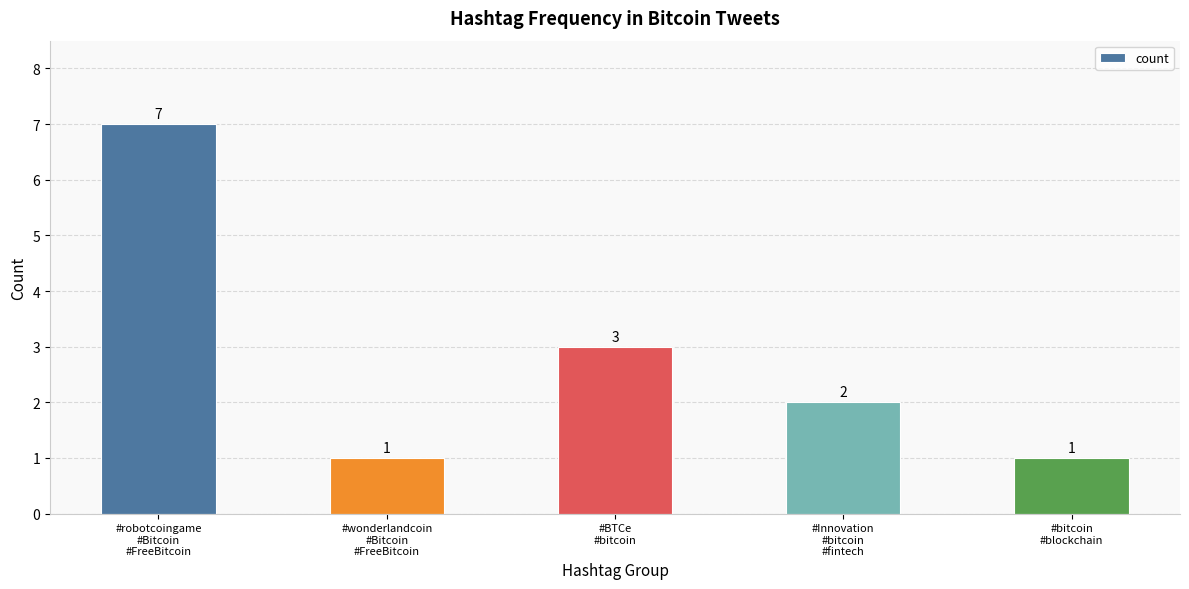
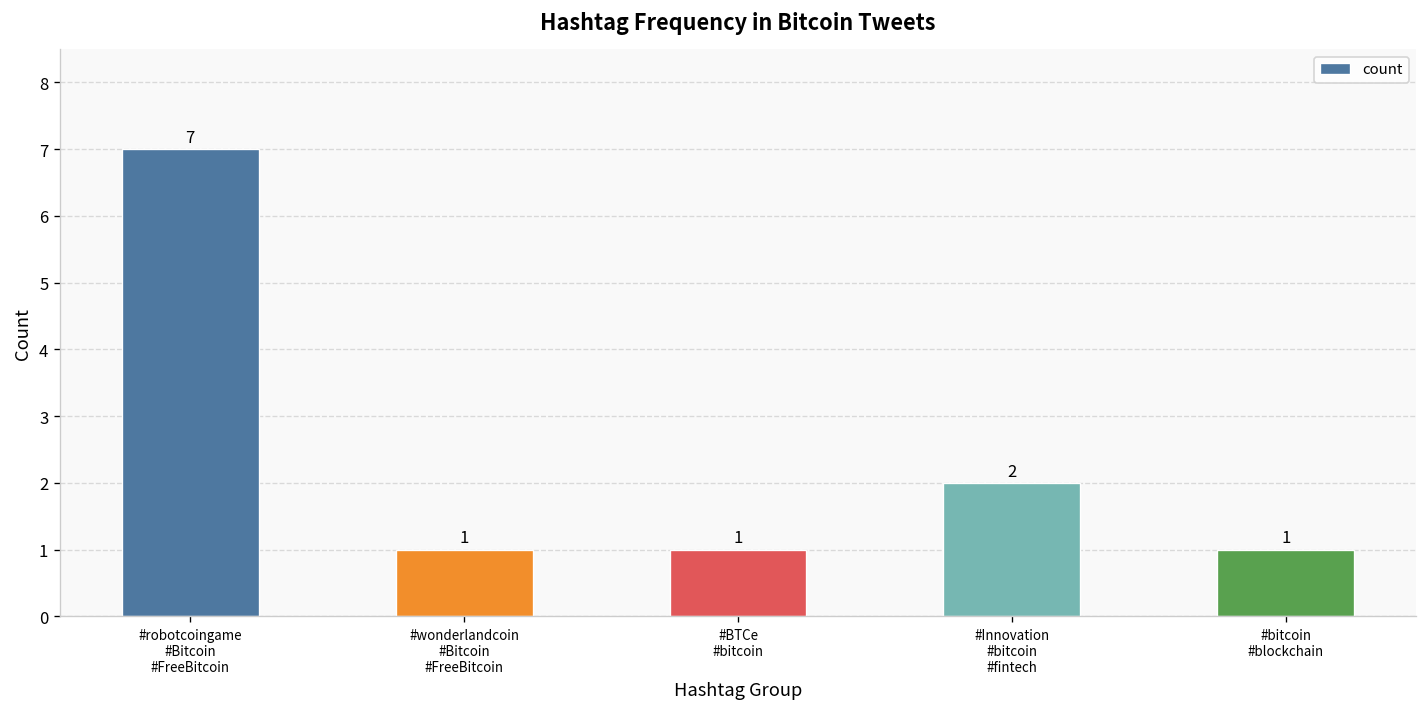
#BTCe #bitcoin: 3 -> 1
